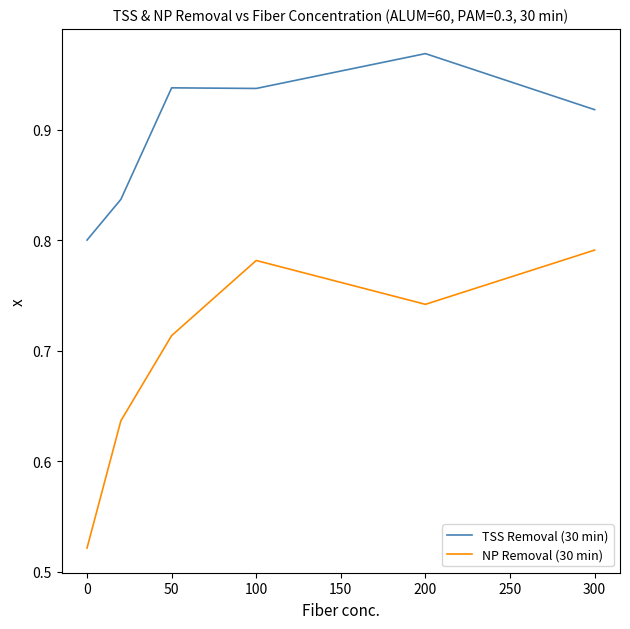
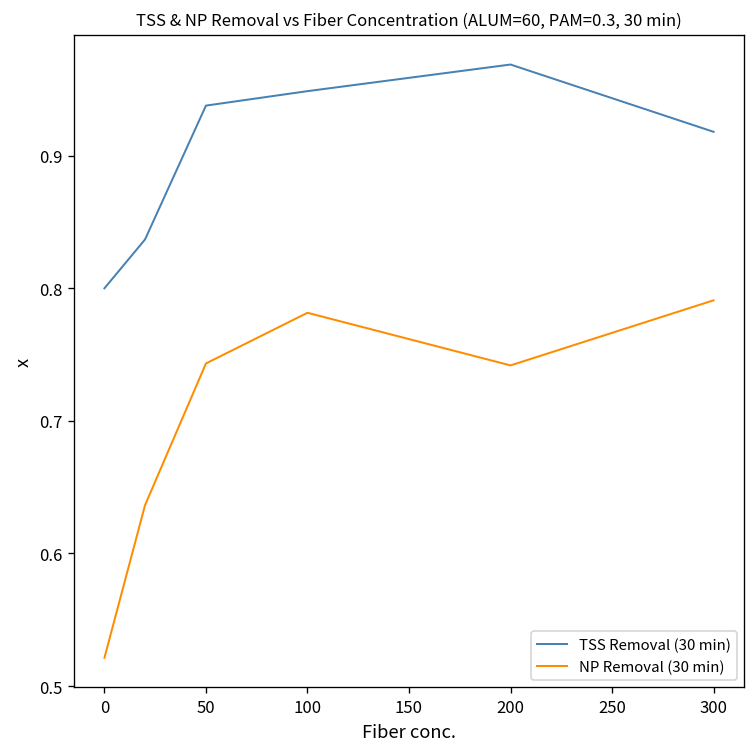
NP Removal (30 min), 50: 0.713 -> 0.743
TSS Removal (30 min), 100: 0.937 -> 0.949
